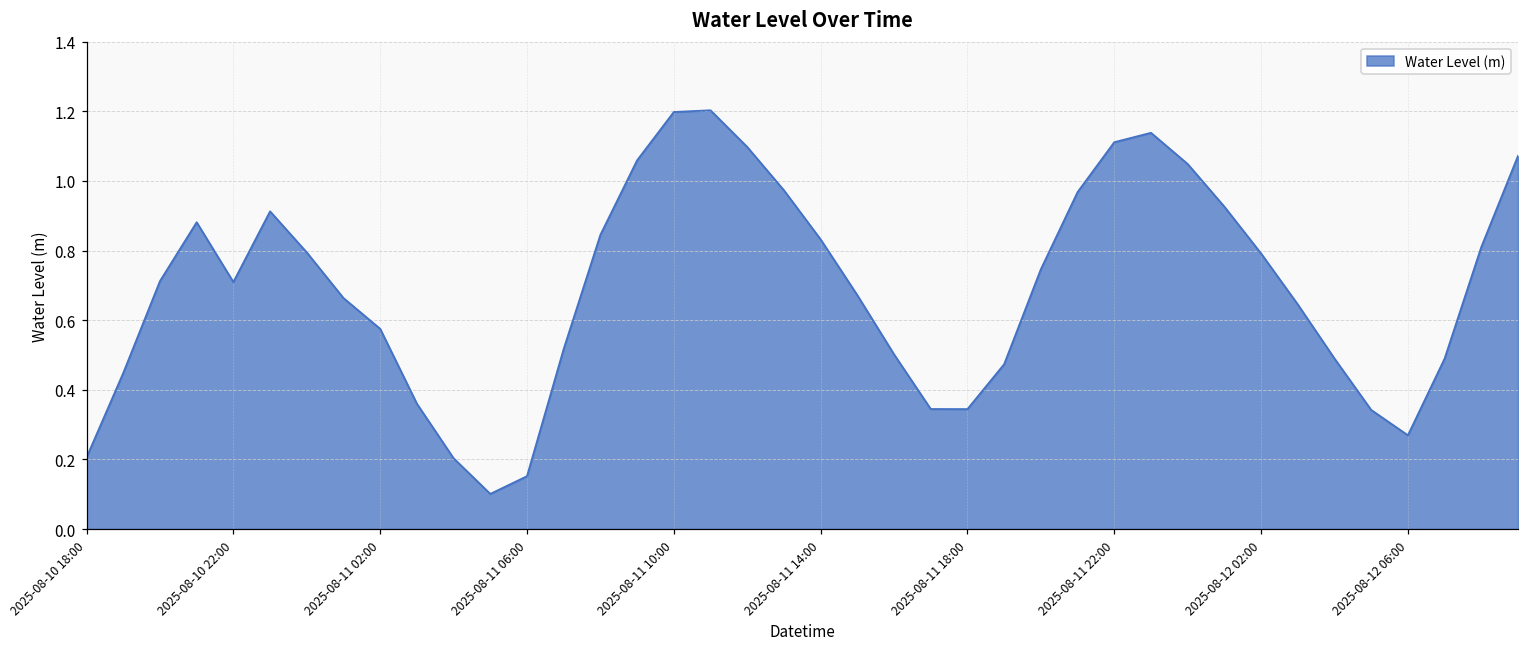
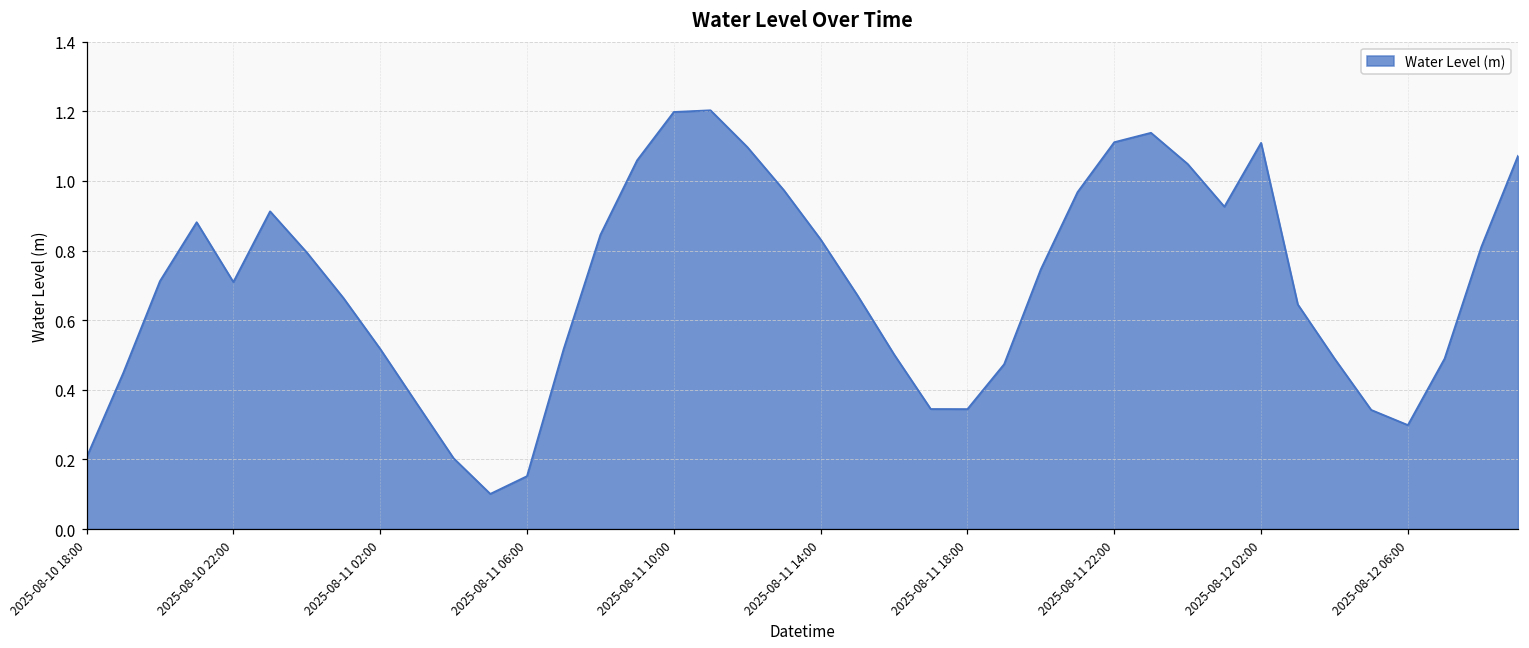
2025-08-11 02:00: 0.58 -> 0.52
2025-08-12 02:00: 0.79 -> 1.11
2025-08-12 06:00: 0.27 -> 0.30
